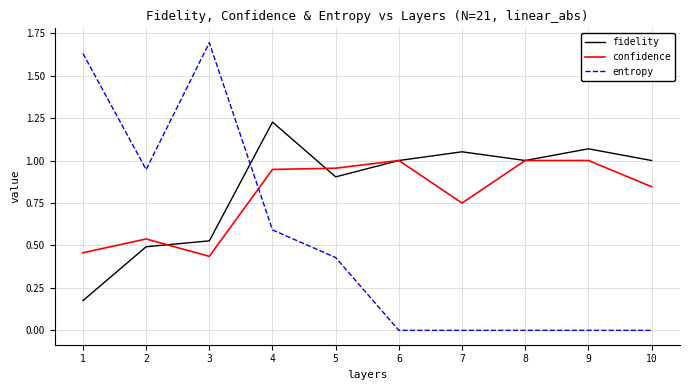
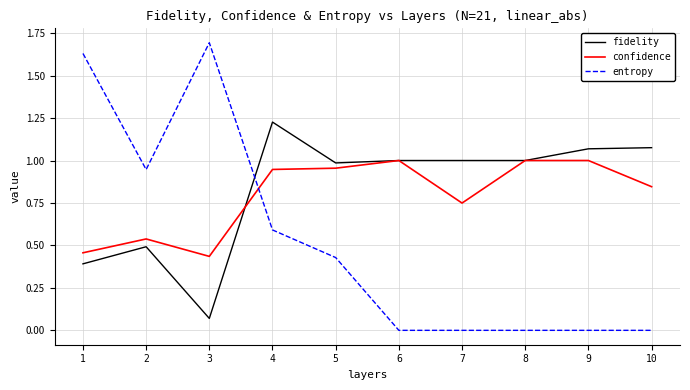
fidelity, 1: 0.17 -> 0.39
fidelity, 3: 0.53 -> 0.07
fidelity, 5: 0.90 -> 0.99
fidelity, 7: 1.05 -> 1.00
fidelity, 10: 1.00 -> 1.08
